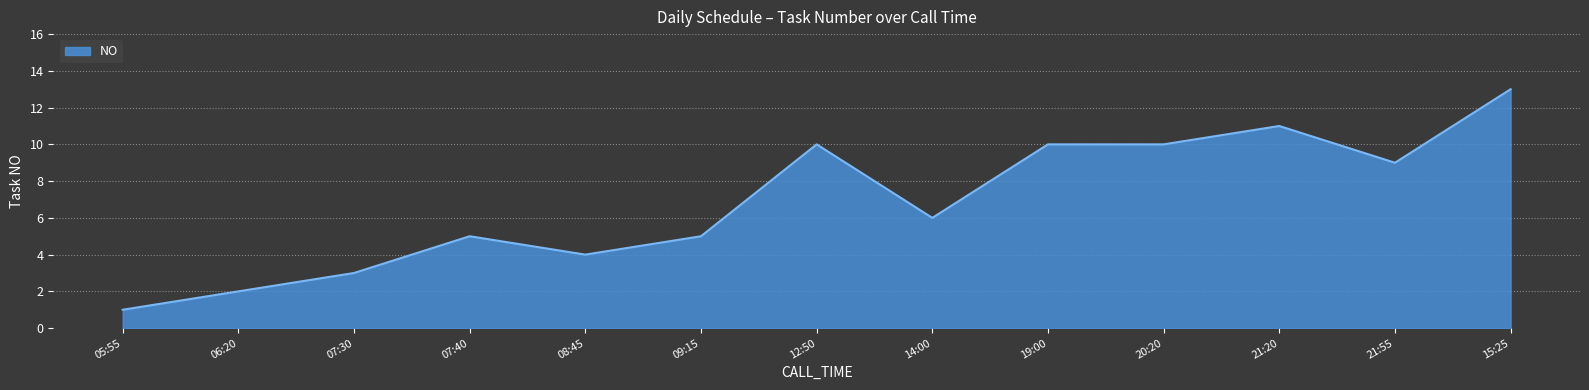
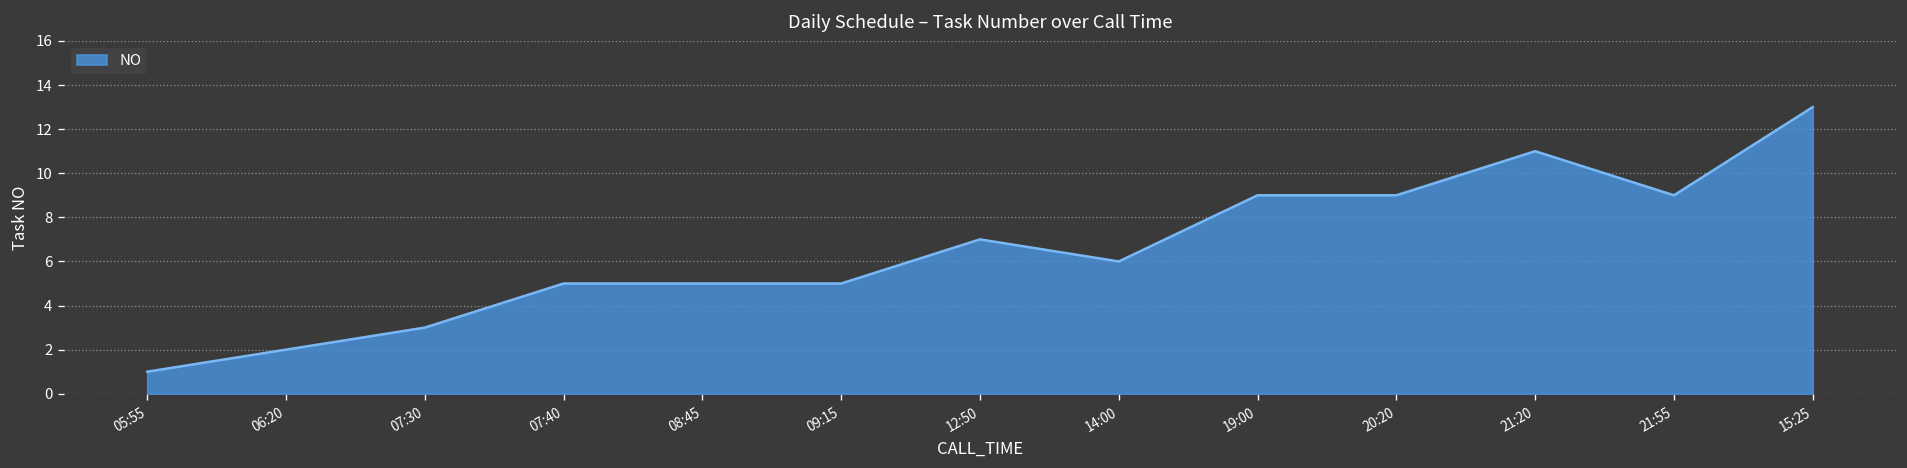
08:45: 4 -> 5
12:50: 10 -> 7
19:00: 10 -> 9
20:20: 10 -> 9
